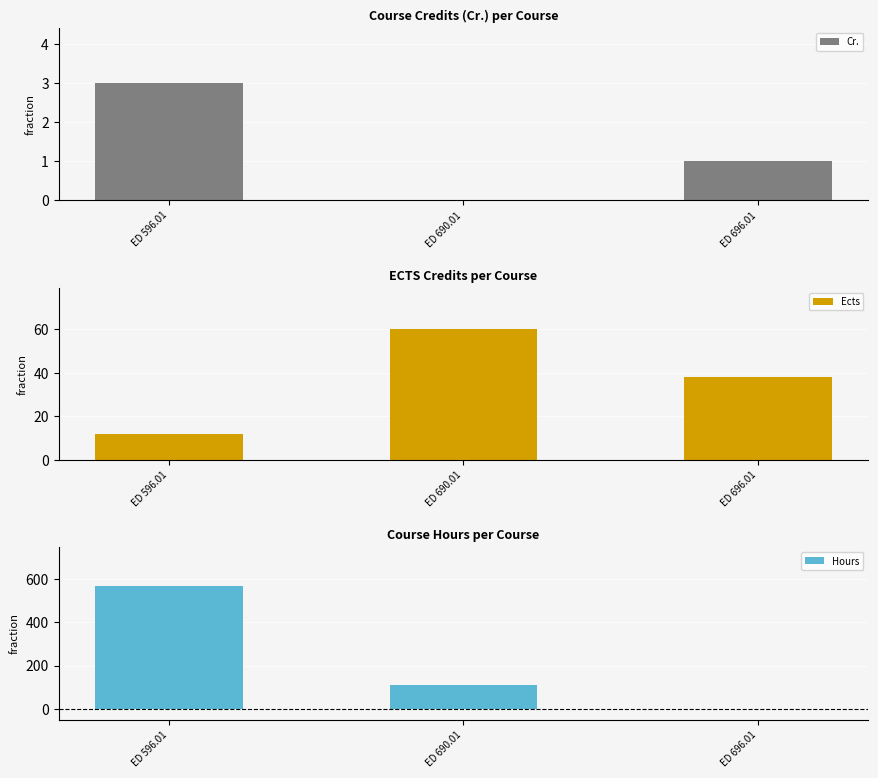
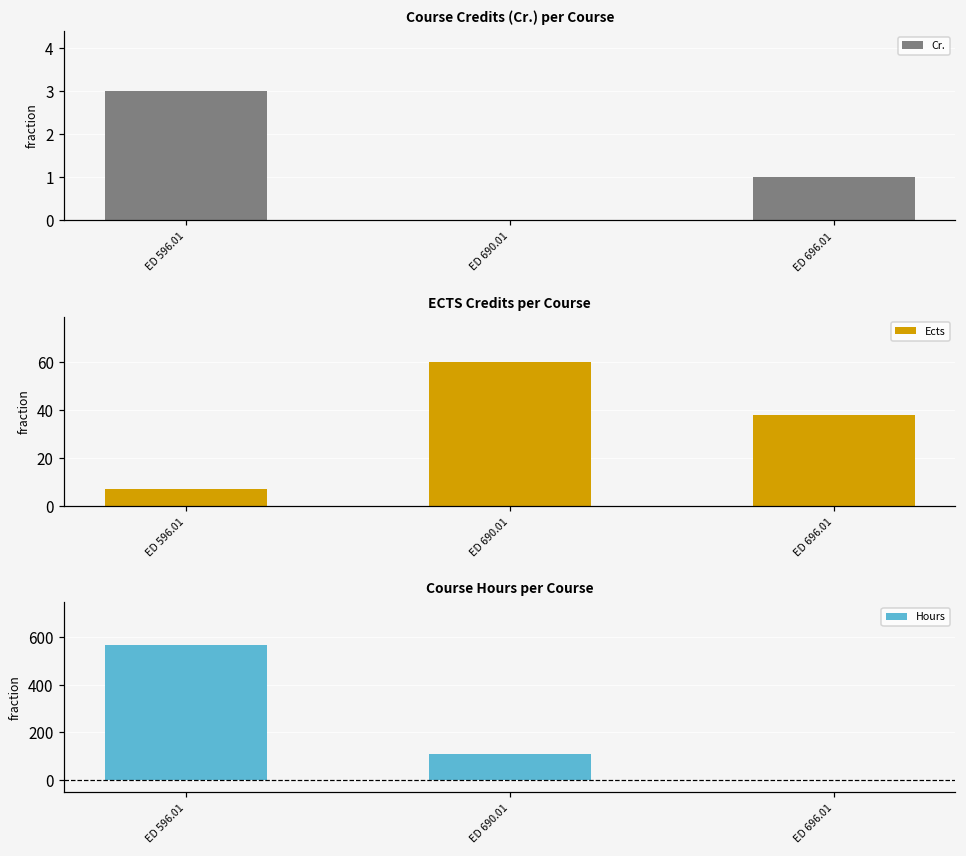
ECTS Credits per Course, ED 596.01: 12 -> 7
